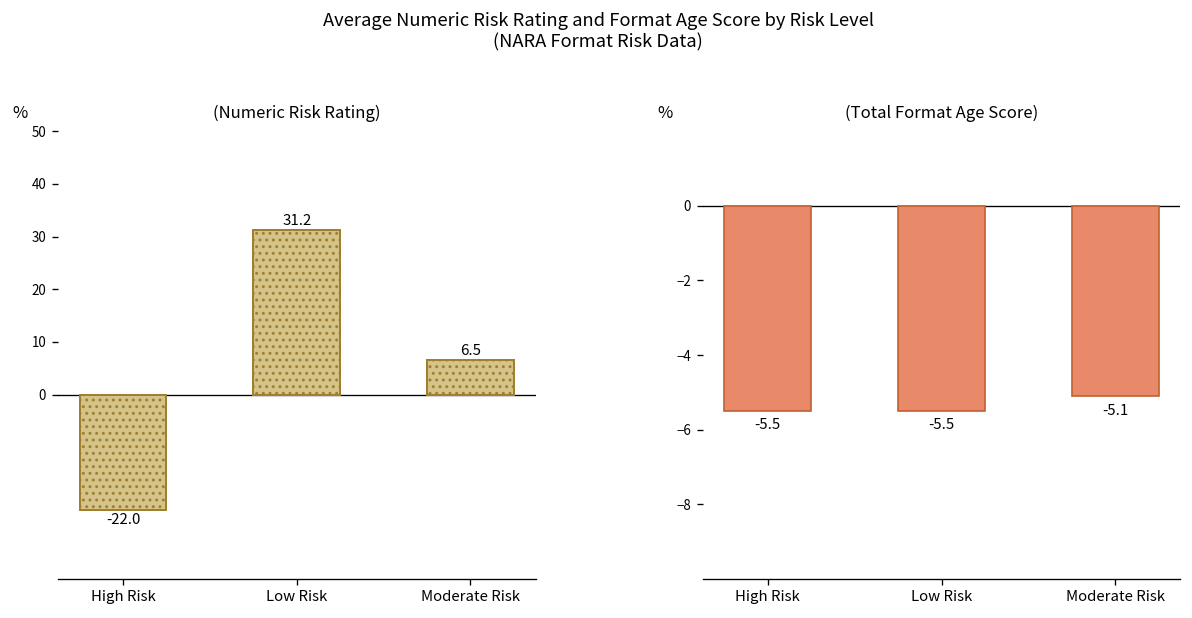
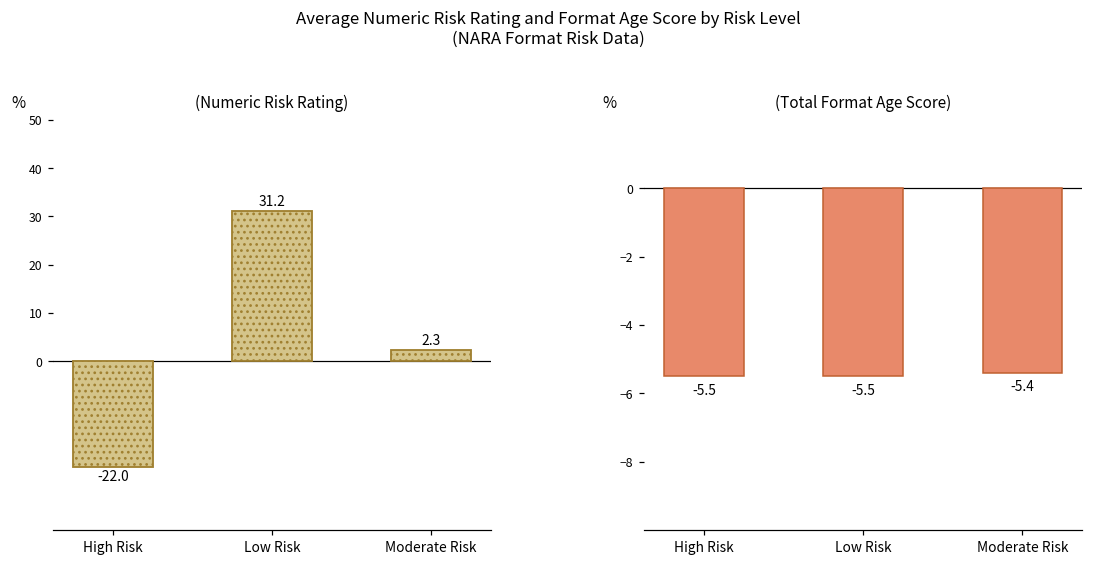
(Numeric Risk Rating), Moderate Risk: 6.5 -> 2.3
(Total Format Age Score), Moderate Risk: -5.1 -> -5.4
